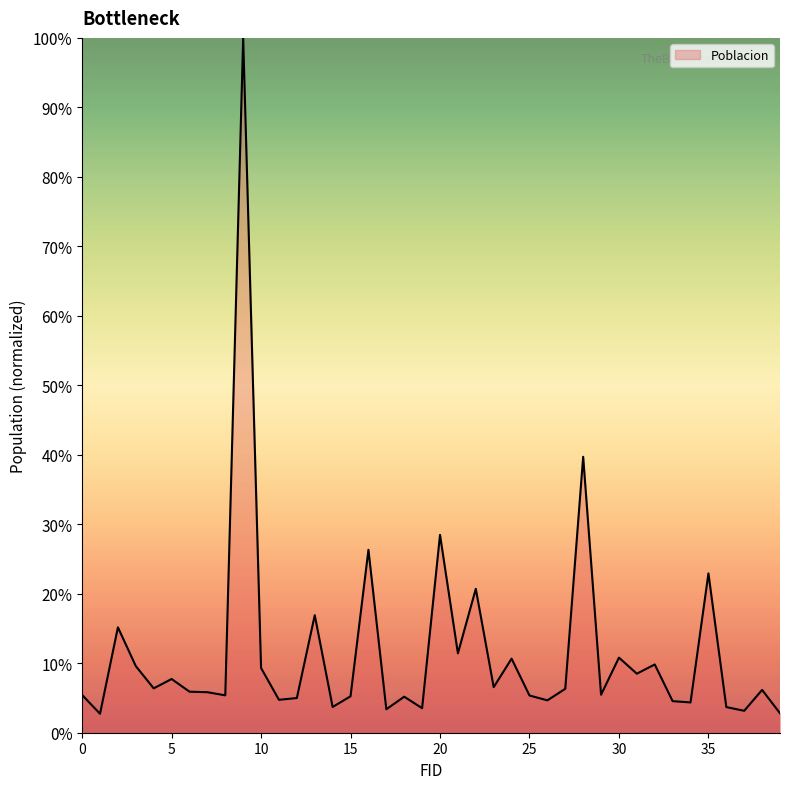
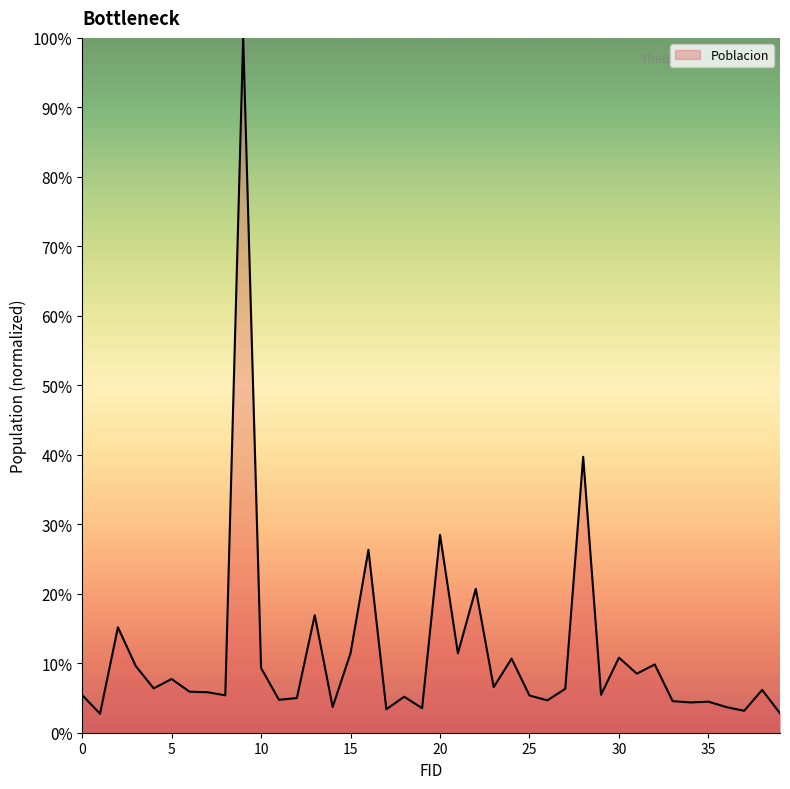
15: 5% -> 11%
35: 23% -> 4%
